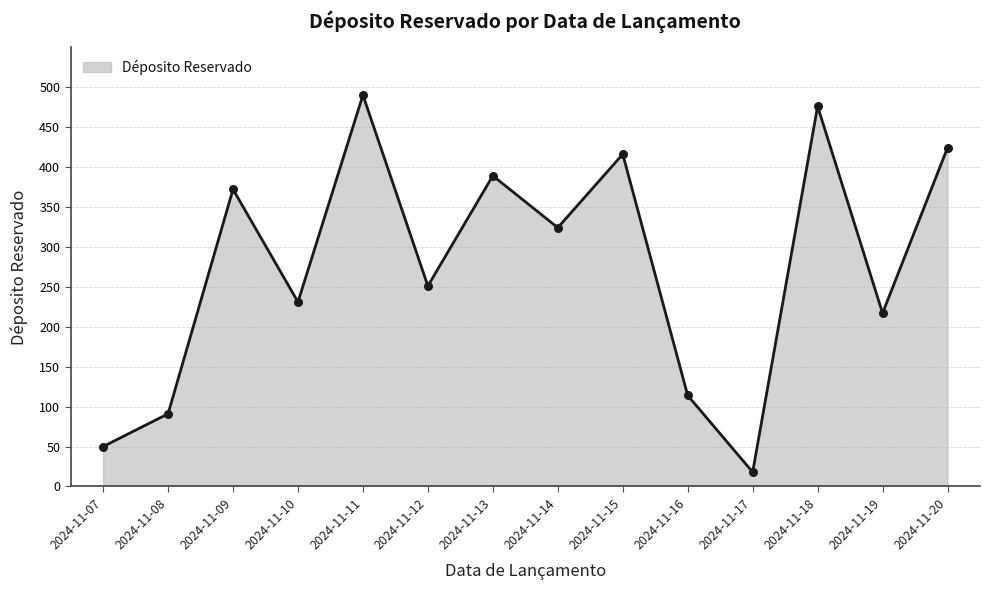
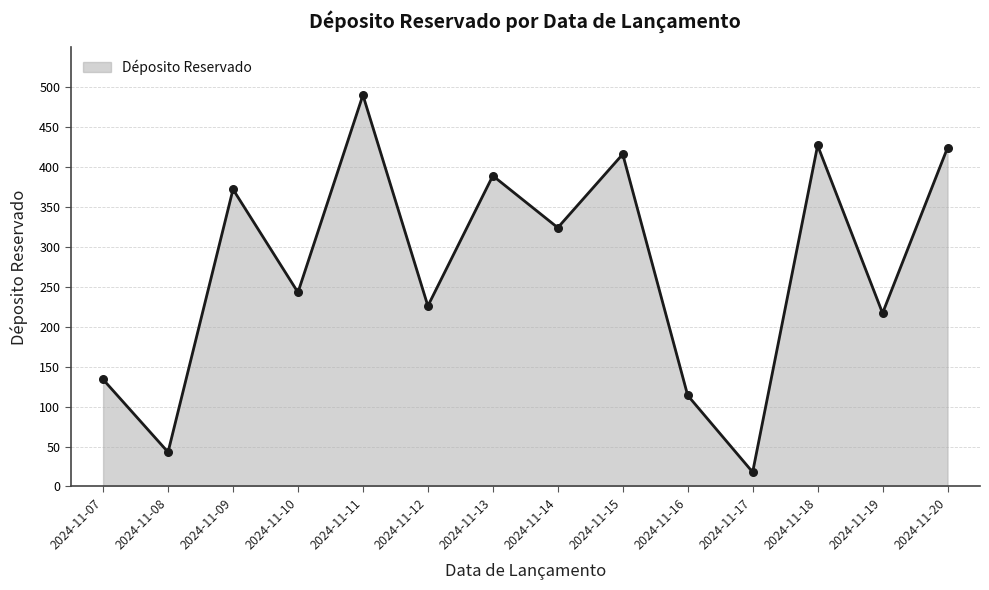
2024-11-07: 50 -> 130
2024-11-08: 90 -> 40
2024-11-10: 230 -> 240
2024-11-12: 250 -> 230
2024-11-18: 480 -> 430
